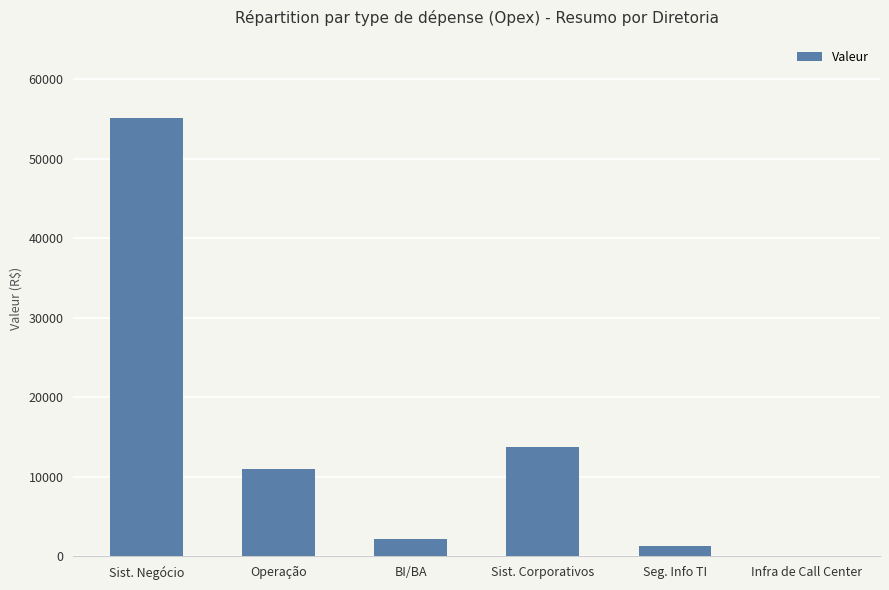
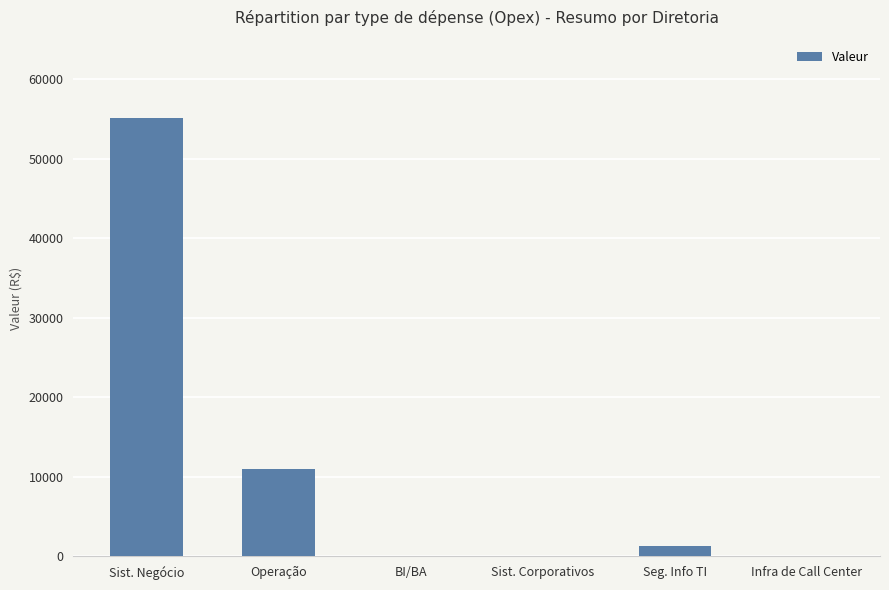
BI/BA: 2000 -> 0
Sist. Corporativos: 14000 -> 0
